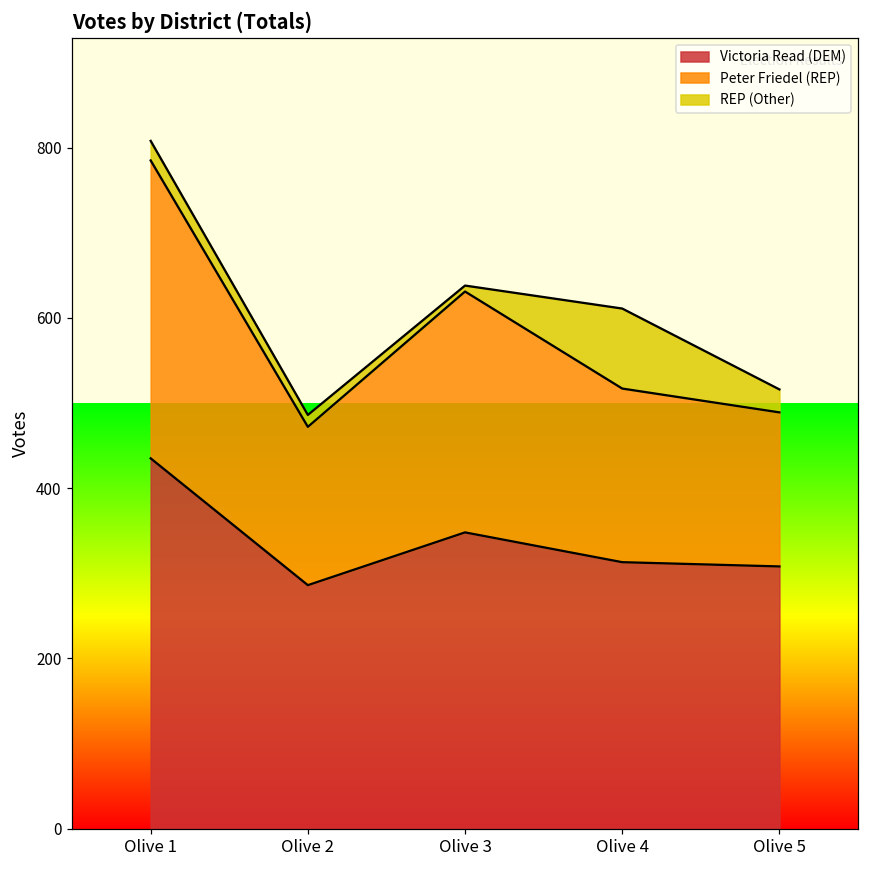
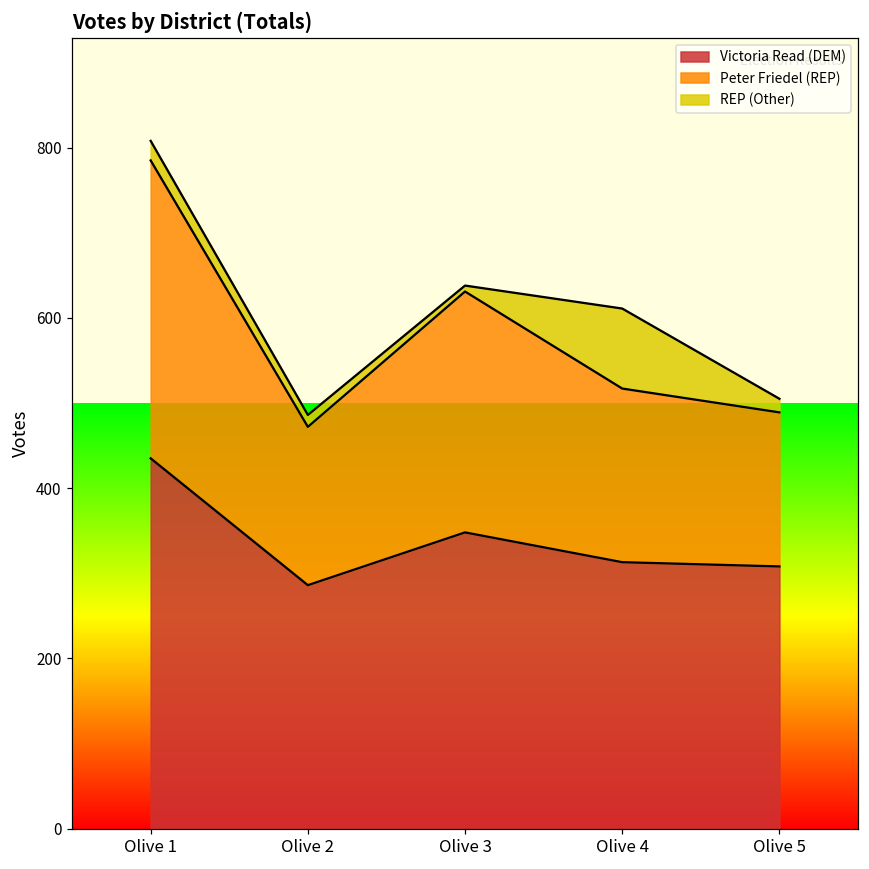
REP (Other), Olive 5: 30 -> 20
